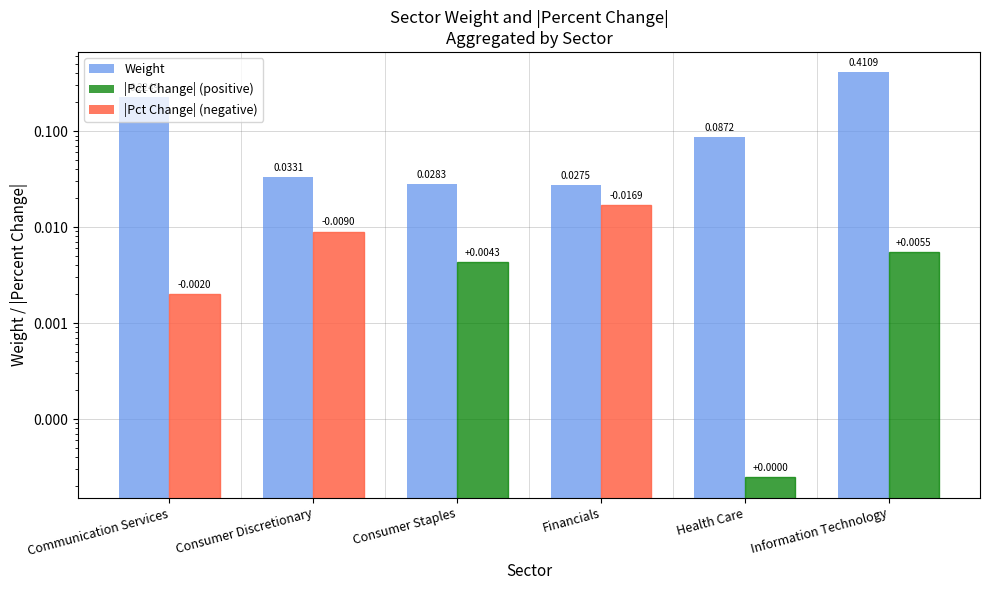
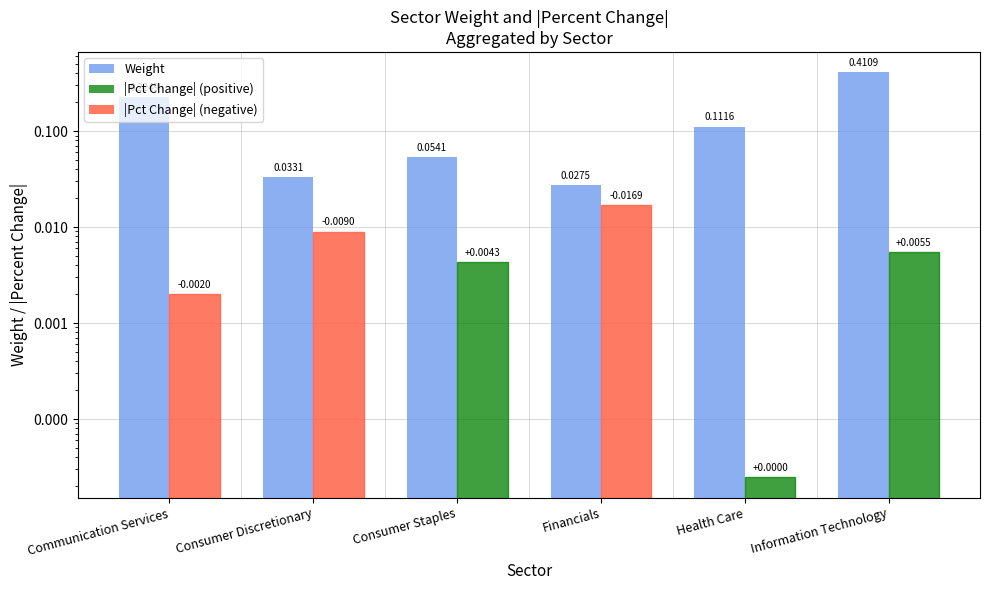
Weight, Consumer Staples: 0.0283 -> 0.0541
Weight, Health Care: 0.0872 -> 0.1116
